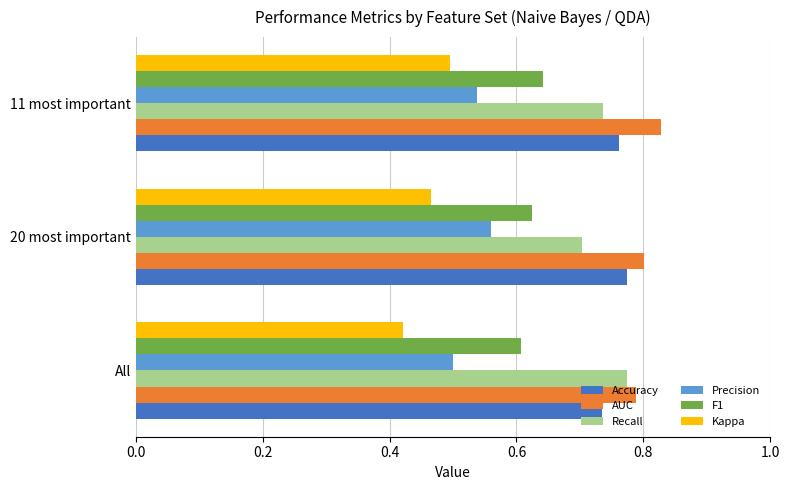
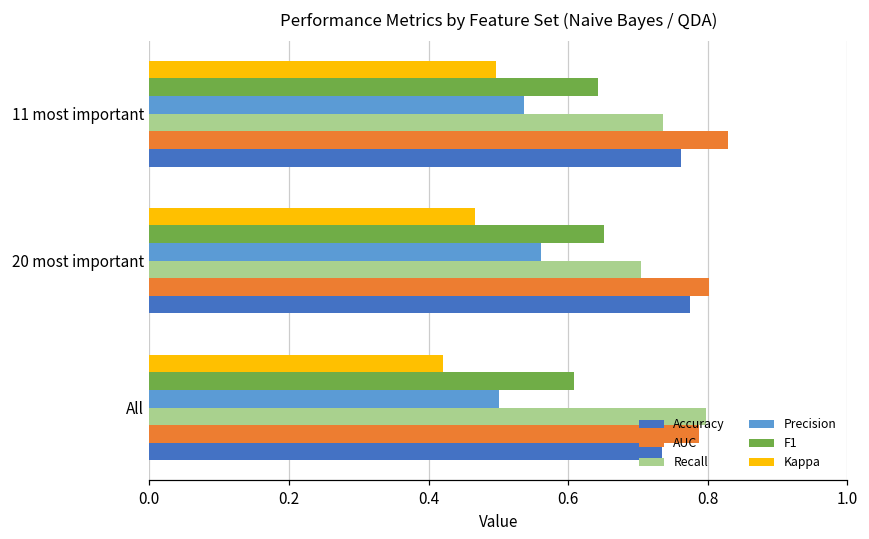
F1, 20 most important: 0.62 -> 0.65
Recall, All: 0.77 -> 0.80
